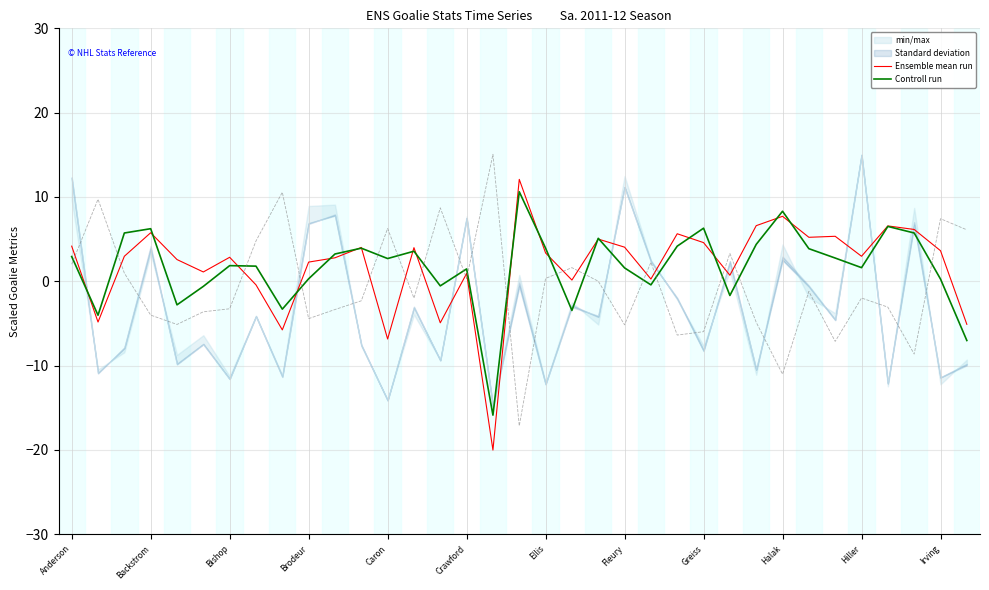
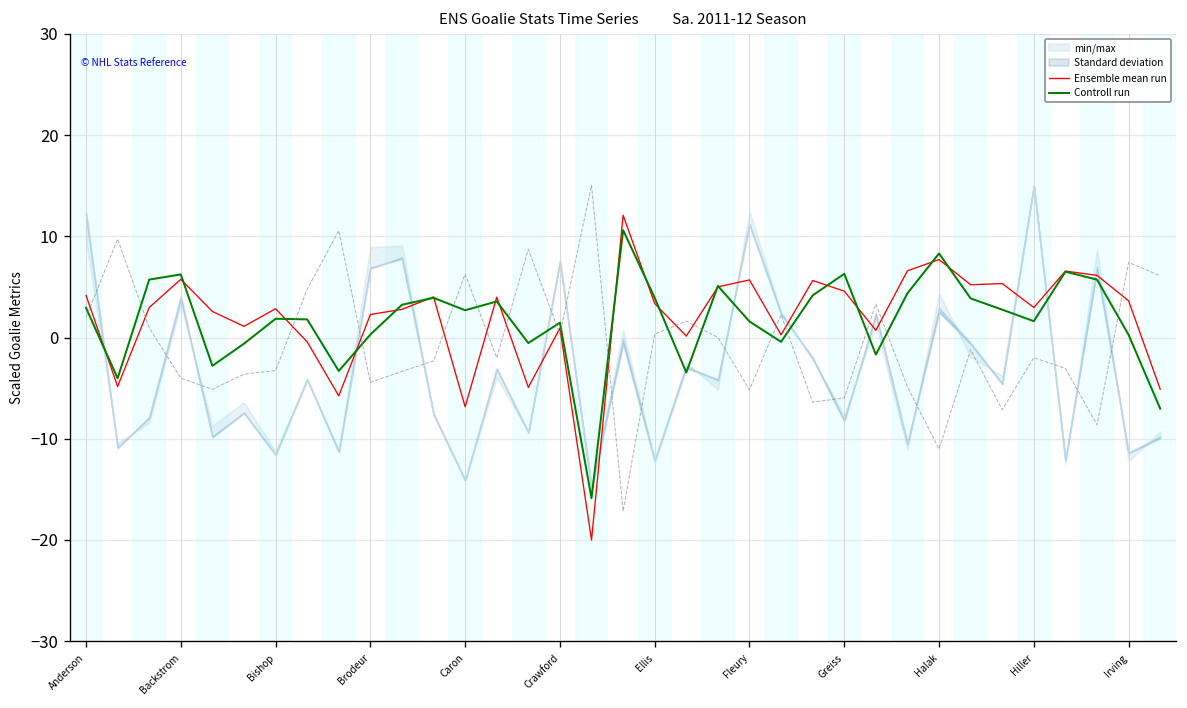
Ensemble mean run, Fleury: 4 -> 6
